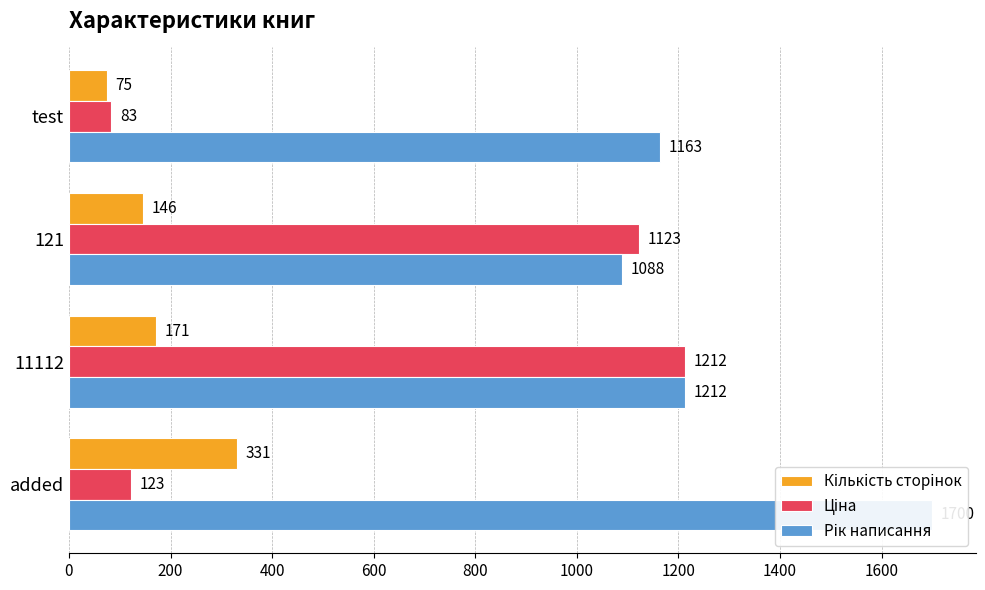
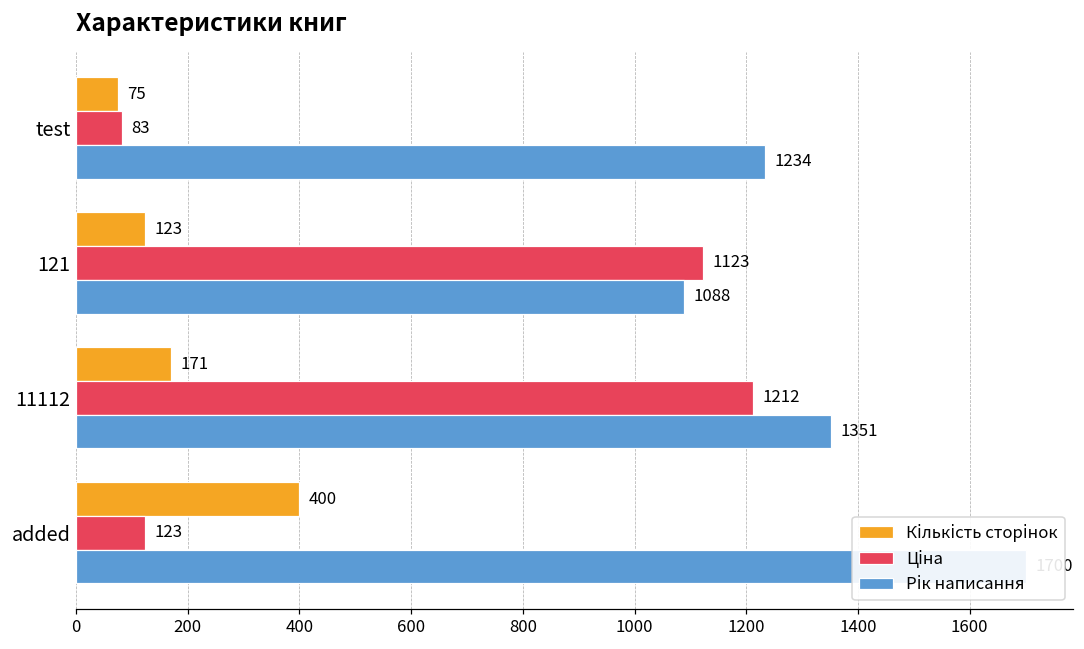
Рік написання, test: 1163 -> 1234
Кількість сторінок, 121: 146 -> 123
Рік написання, 11112: 1212 -> 1351
Кількість сторінок, added: 331 -> 400
